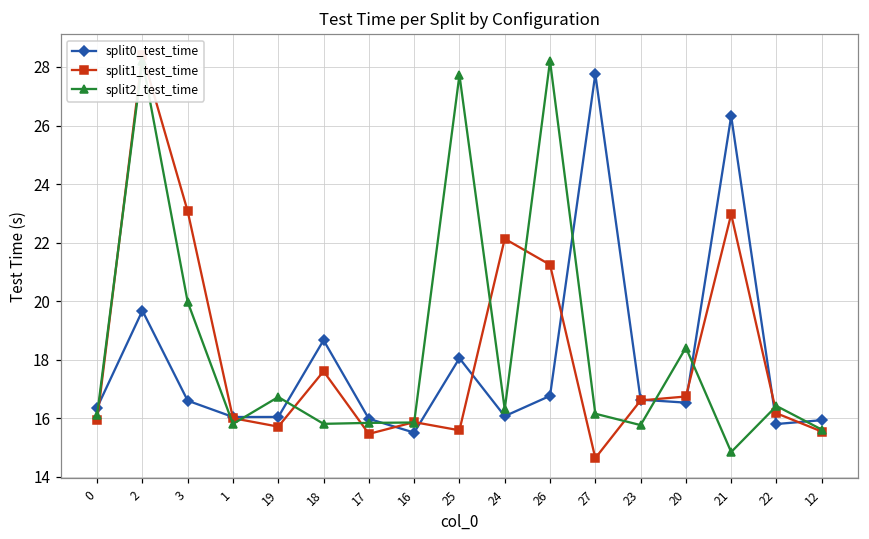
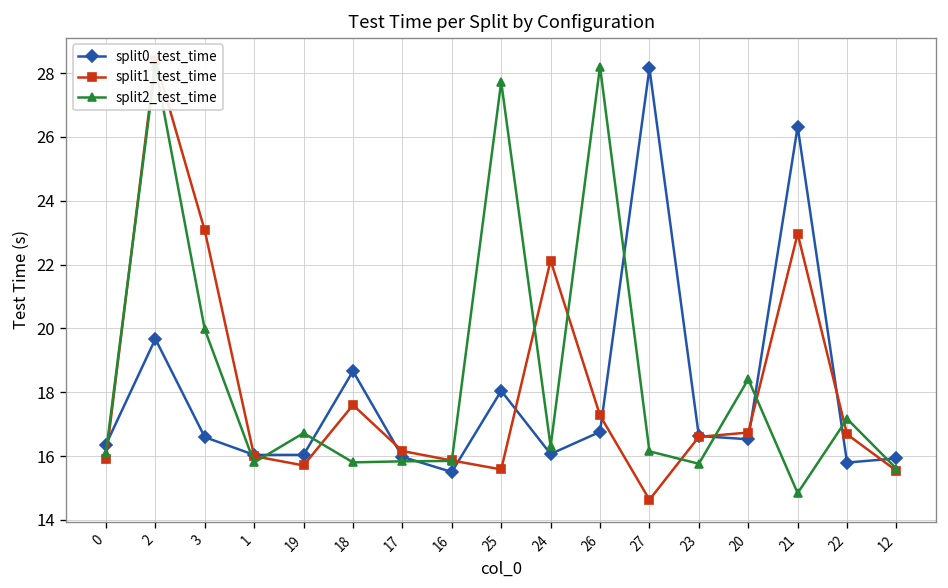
split1_test_time, 17: 15.5 -> 16.2
split1_test_time, 26: 21.2 -> 17.3
split0_test_time, 27: 27.8 -> 28.2
split1_test_time, 22: 16.2 -> 16.7
split2_test_time, 22: 16.4 -> 17.2
